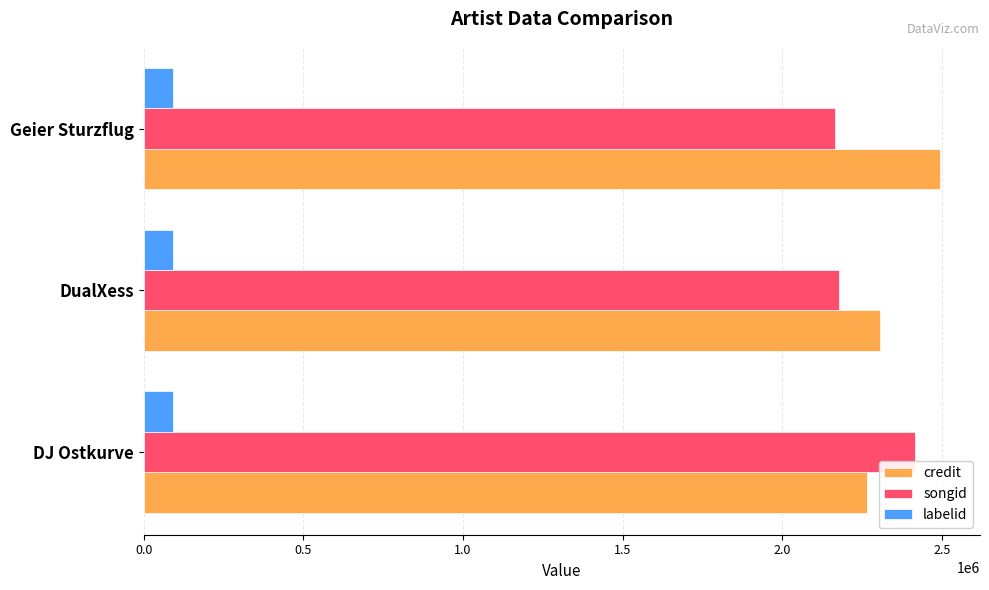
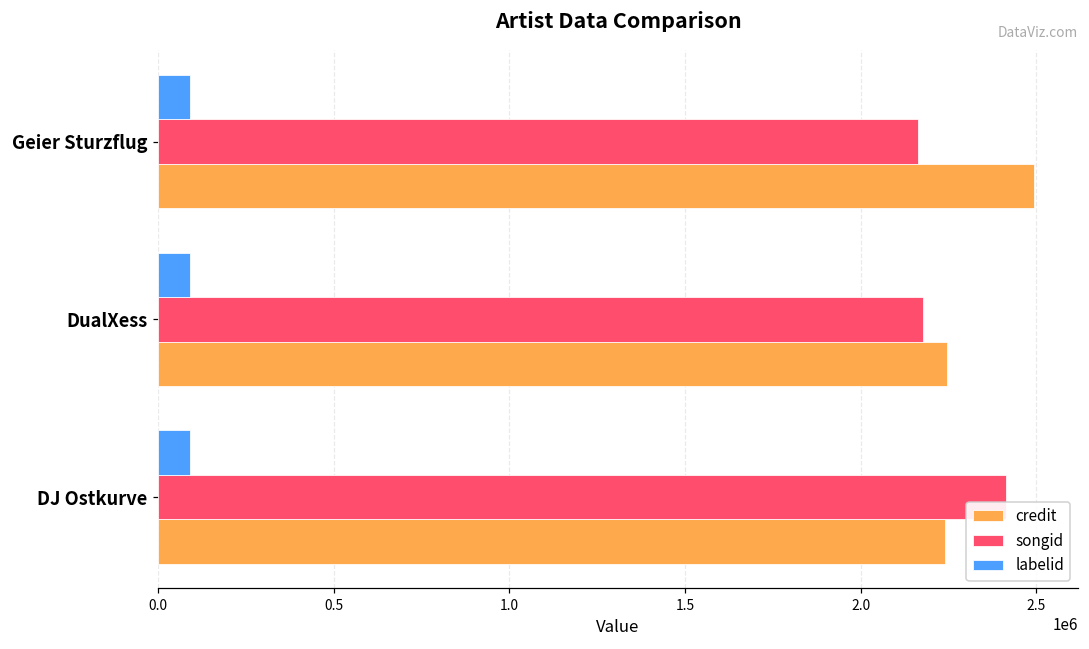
credit, DualXess: 2300000 -> 2240000
credit, DJ Ostkurve: 2270000 -> 2240000
